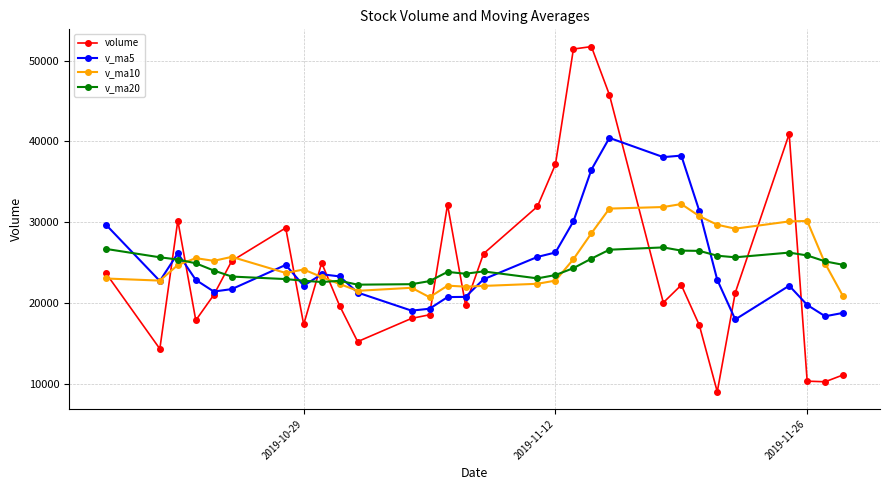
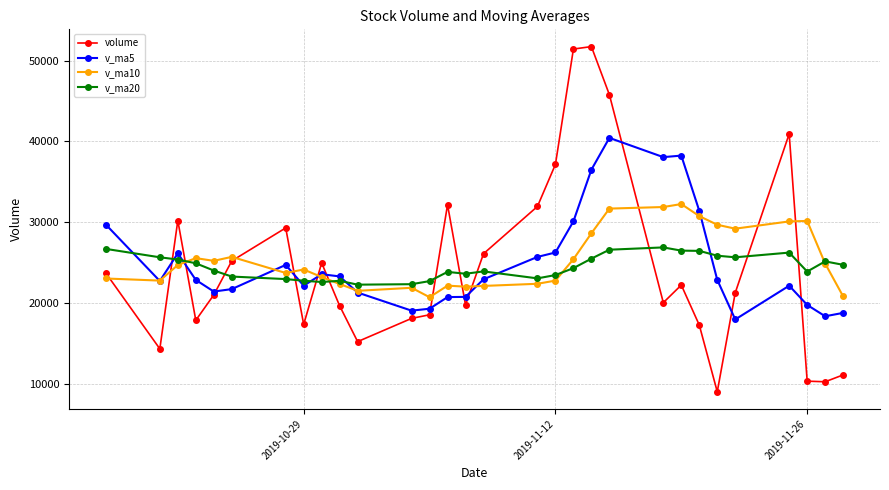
v_ma20, 2019-11-26: 26000 -> 24000
